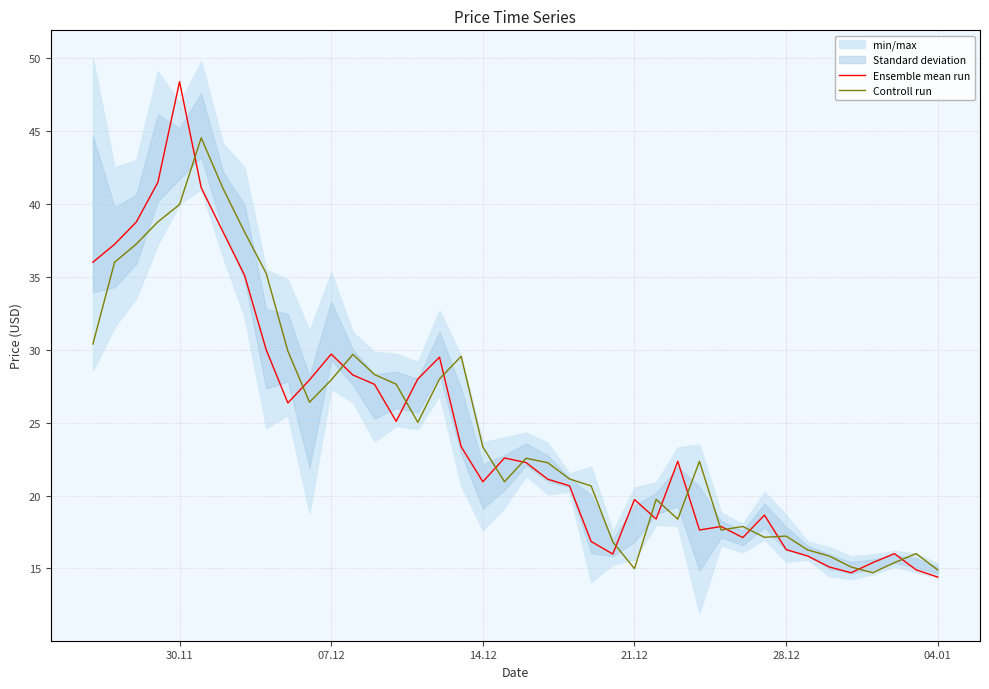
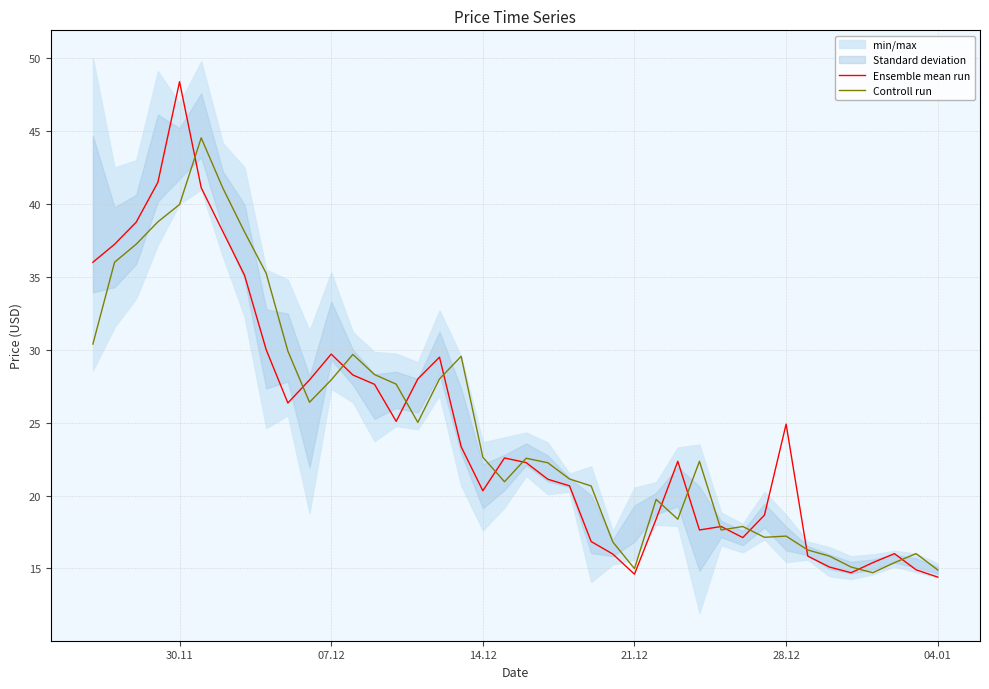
Ensemble mean run, 14.12: 21.0 -> 20.3
Controll run, 14.12: 23.3 -> 22.6
Ensemble mean run, 21.12: 19.7 -> 14.6
Ensemble mean run, 28.12: 16.3 -> 24.9
